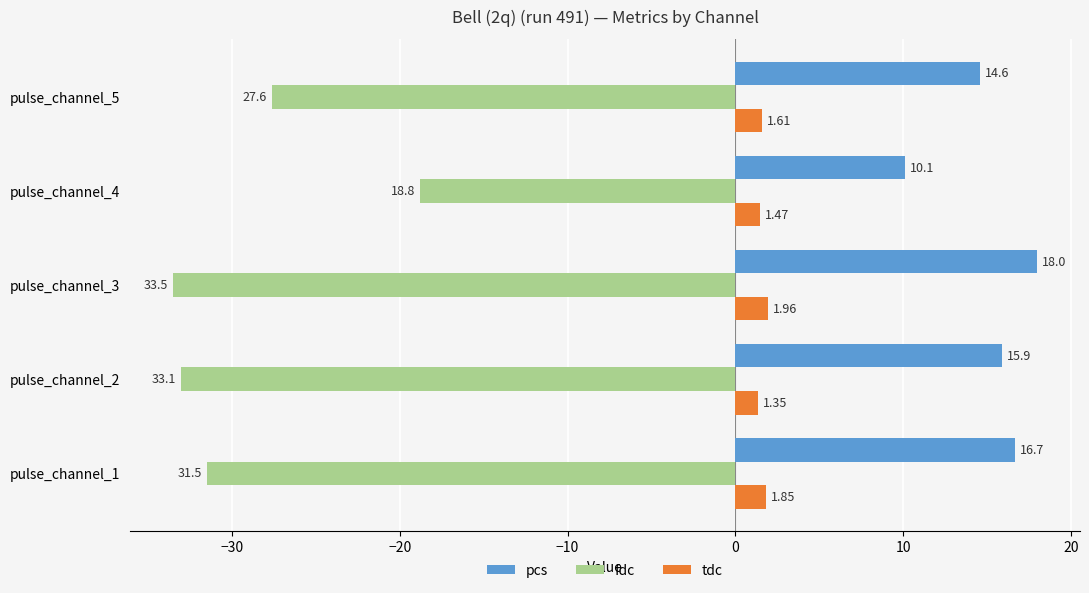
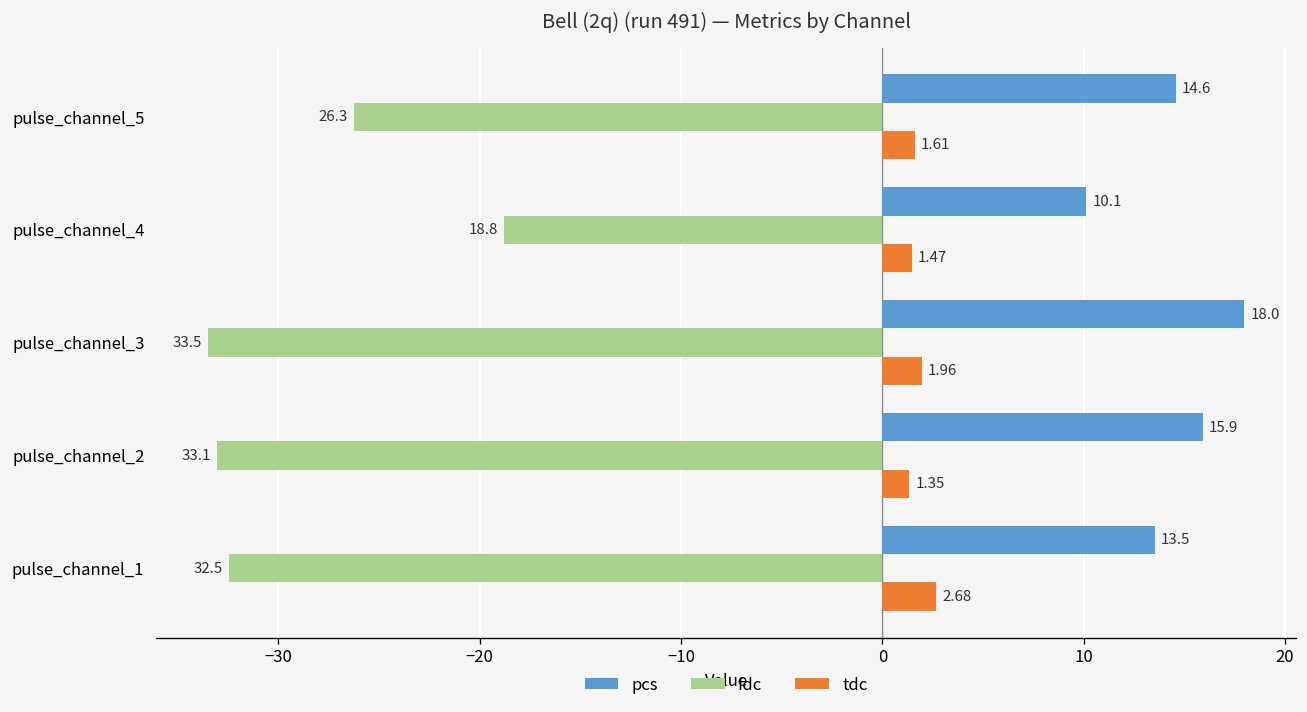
fdc, pulse_channel_5: 27.6 -> 26.3
pcs, pulse_channel_1: 16.7 -> 13.5
fdc, pulse_channel_1: 31.5 -> 32.5
tdc, pulse_channel_1: 1.85 -> 2.68
